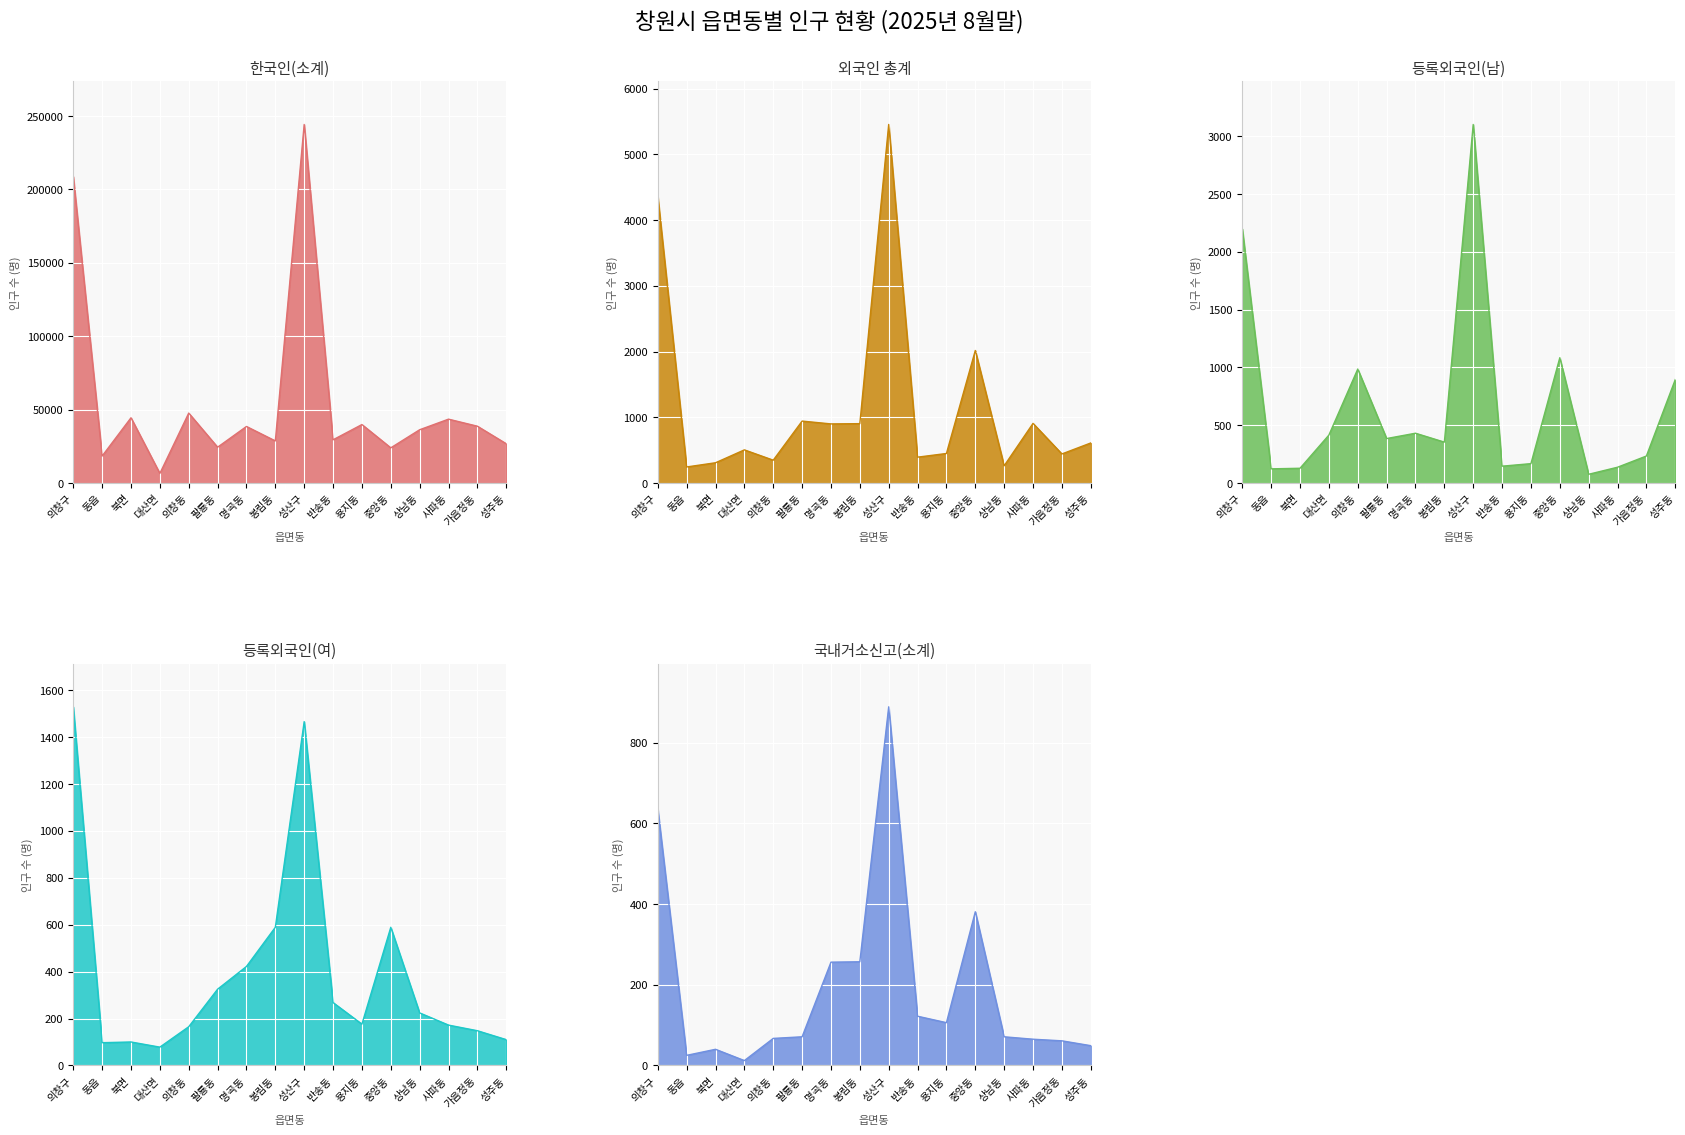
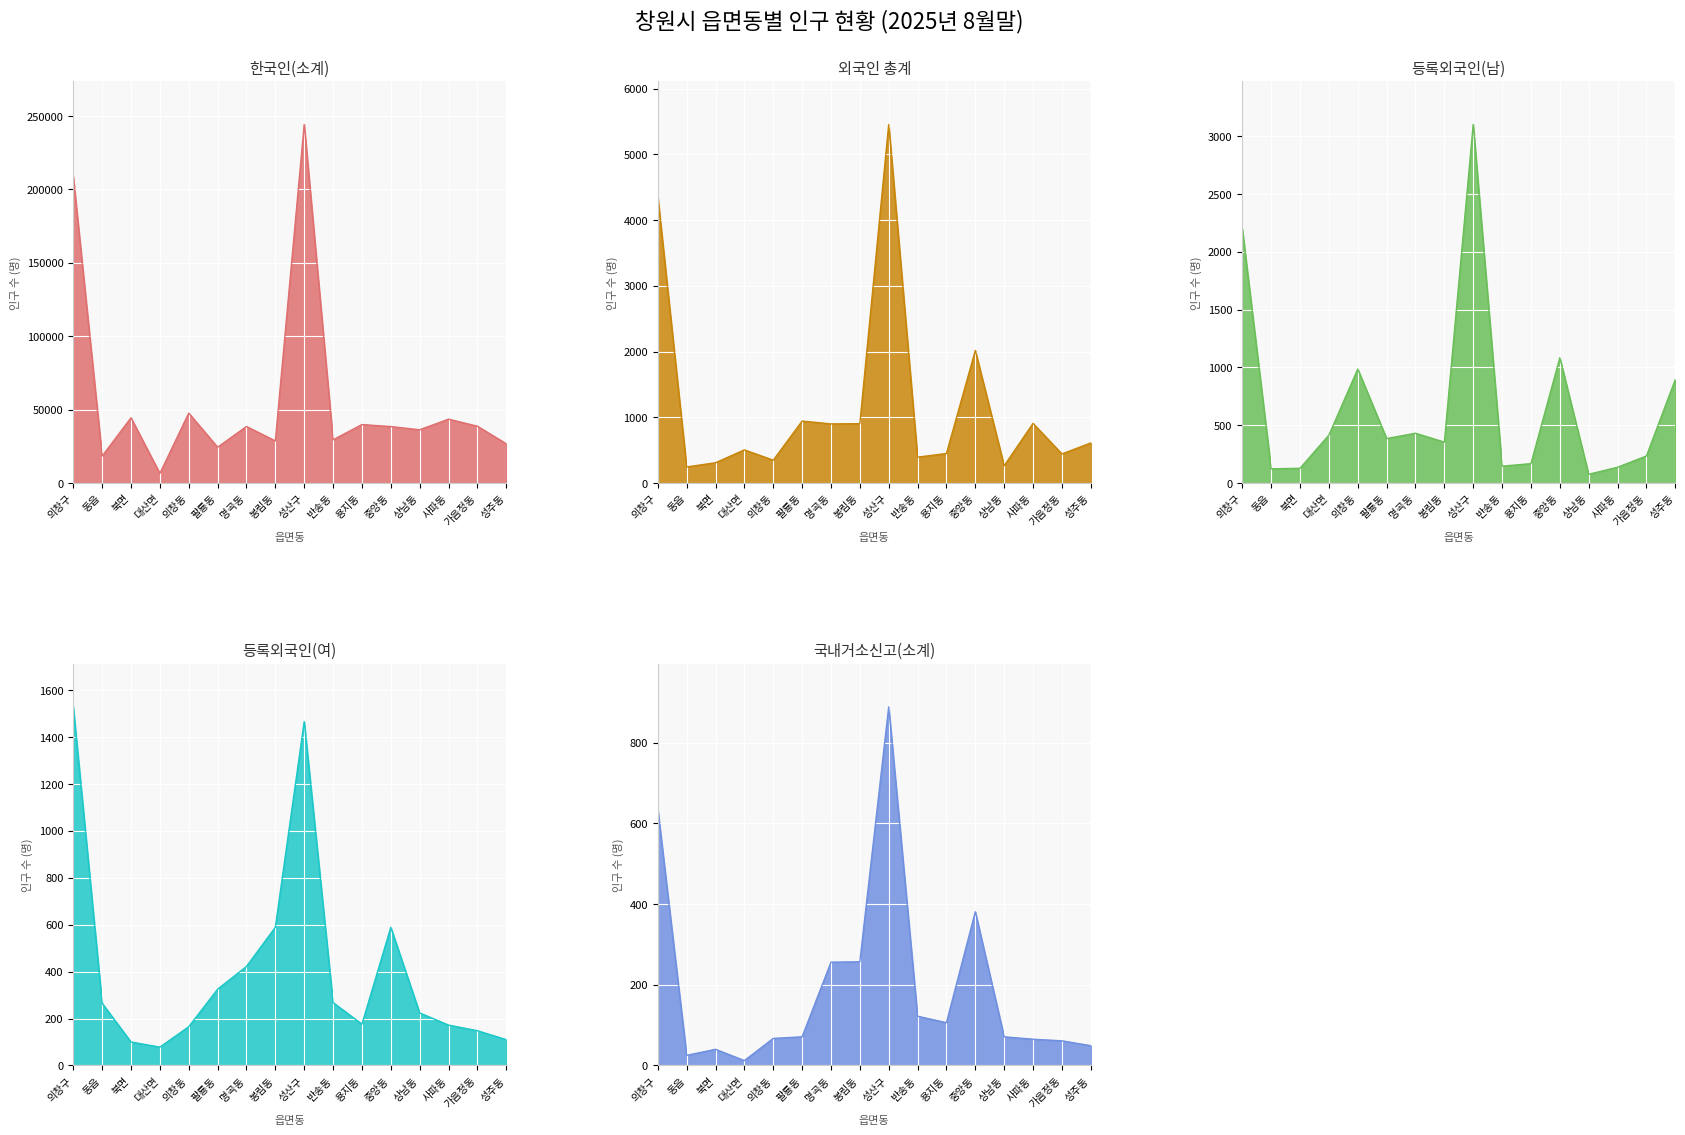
한국인(소계), 중앙동: 24000 -> 38000
등록외국인(여), 동읍: 100 -> 270
